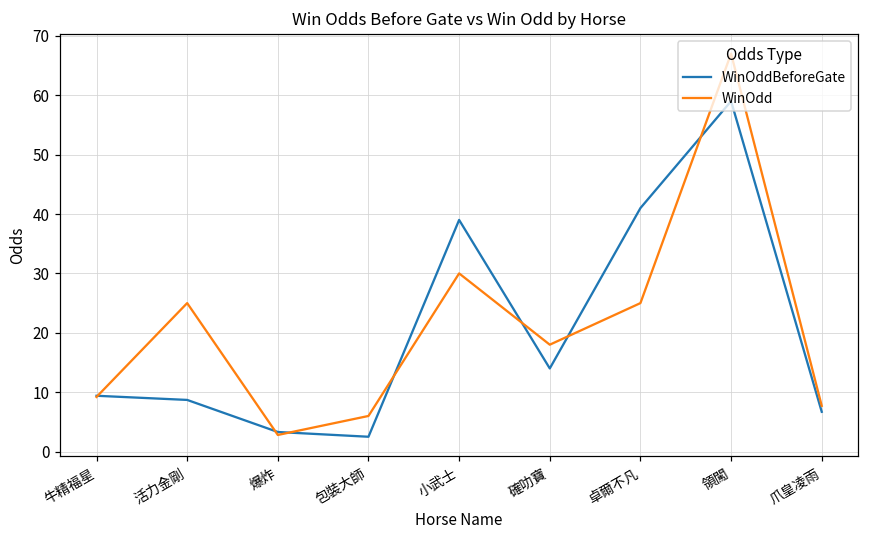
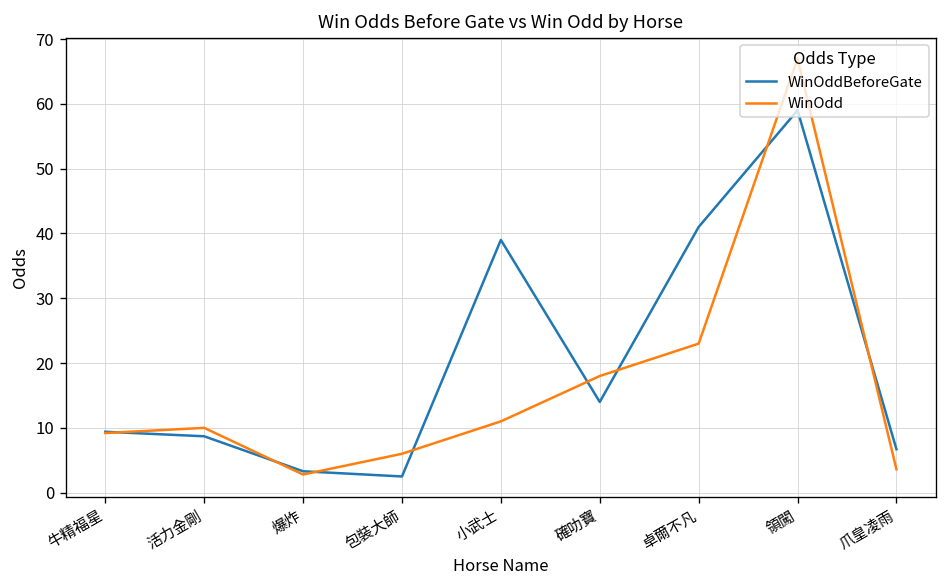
WinOdd, 活力金剛: 25 -> 10
WinOdd, 小武士: 30 -> 11
WinOdd, 卓爾不凡: 25 -> 23
WinOdd, 爪皇凌雨: 8 -> 4
